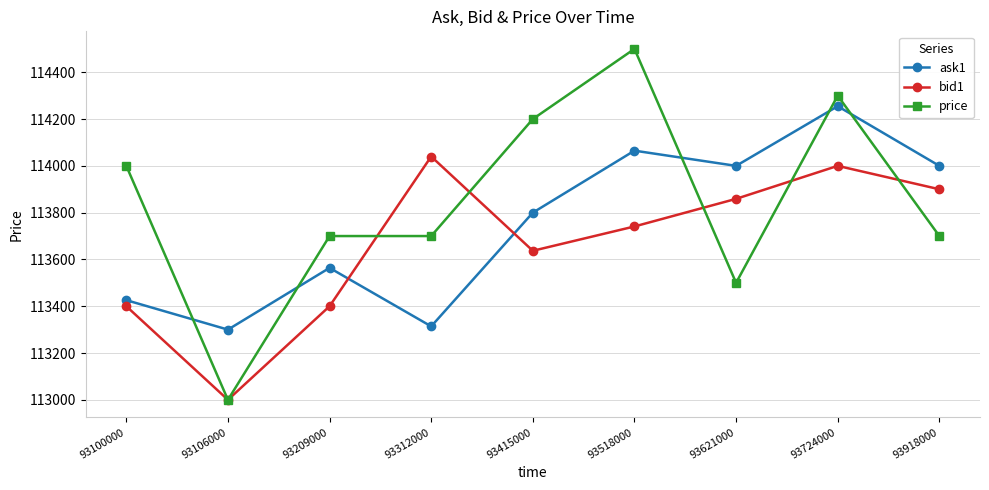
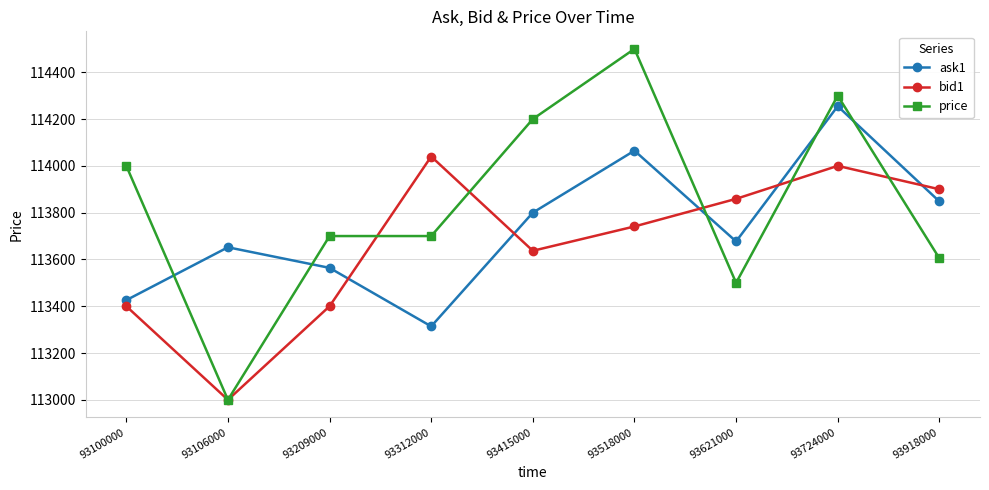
ask1, 93106000: 113300 -> 113650
ask1, 93621000: 114000 -> 113680
ask1, 93918000: 114000 -> 113850
price, 93918000: 113700 -> 113610
